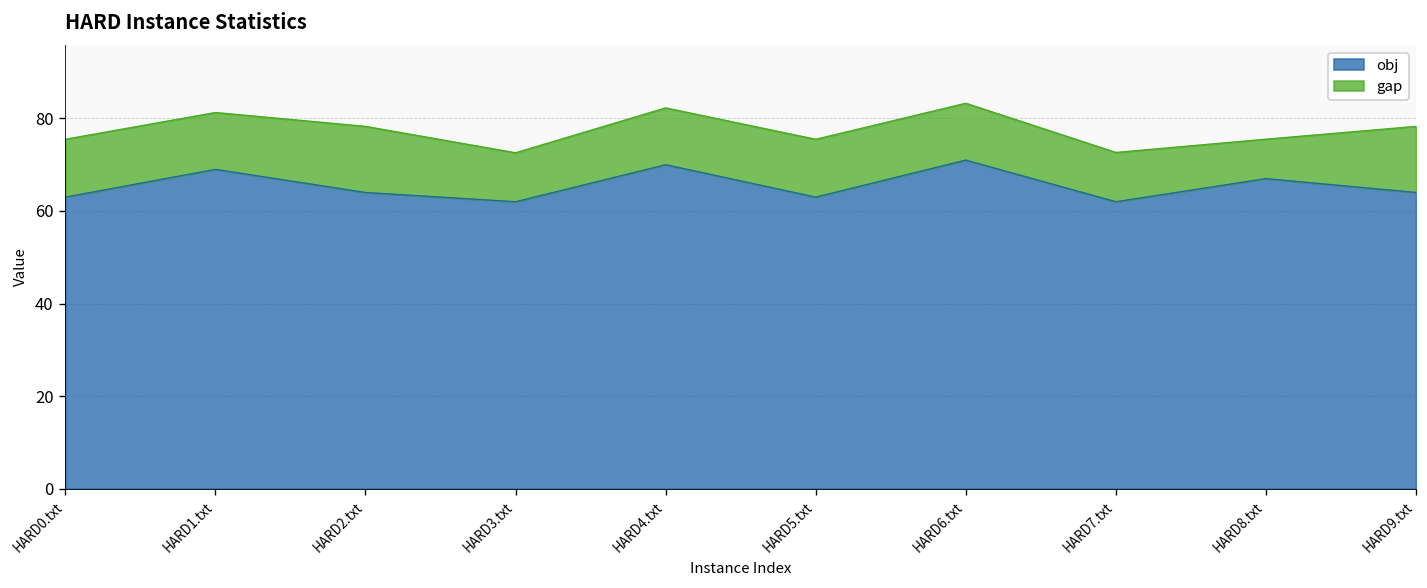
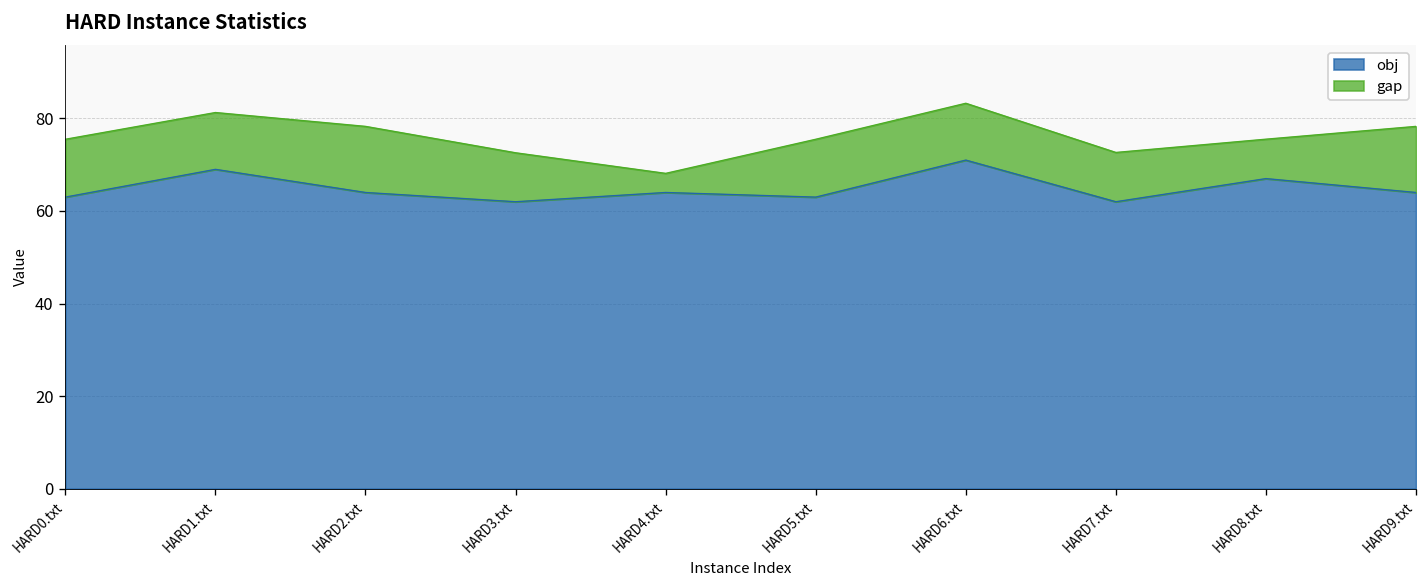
obj, HARD4.txt: 70 -> 64
gap, HARD4.txt: 12 -> 4
